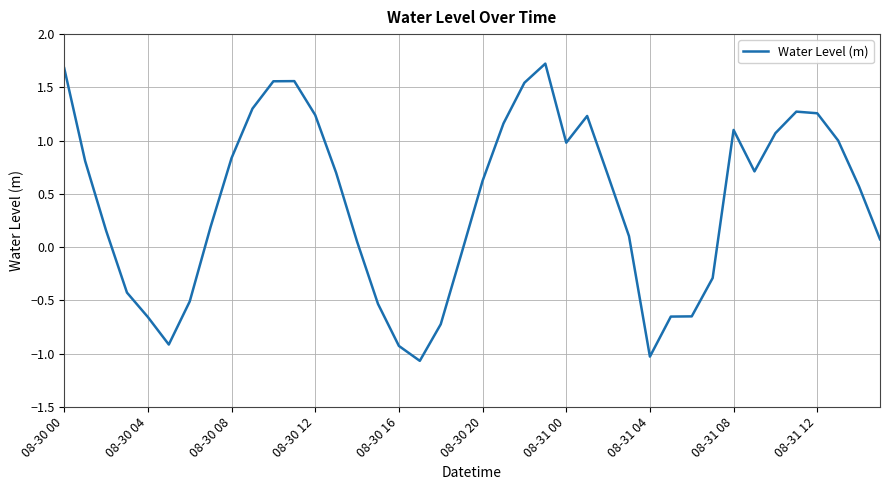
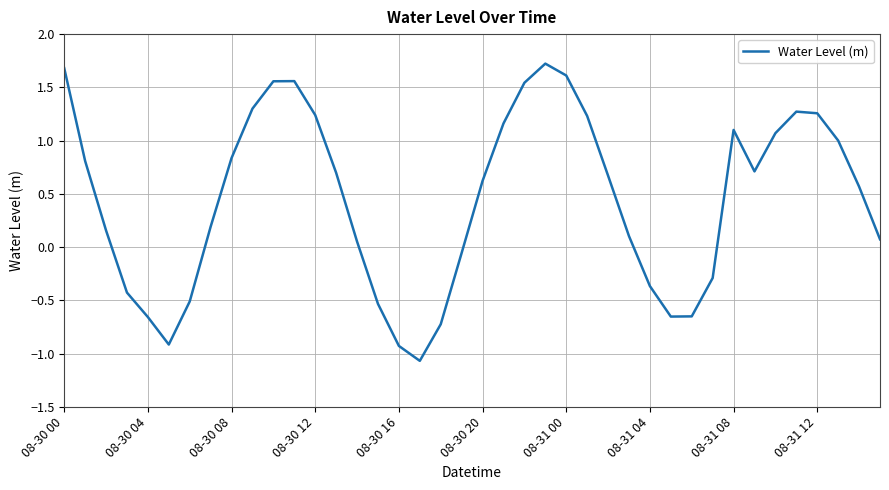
08-31 00: 0.98 -> 1.61
08-31 04: -1.03 -> -0.37
